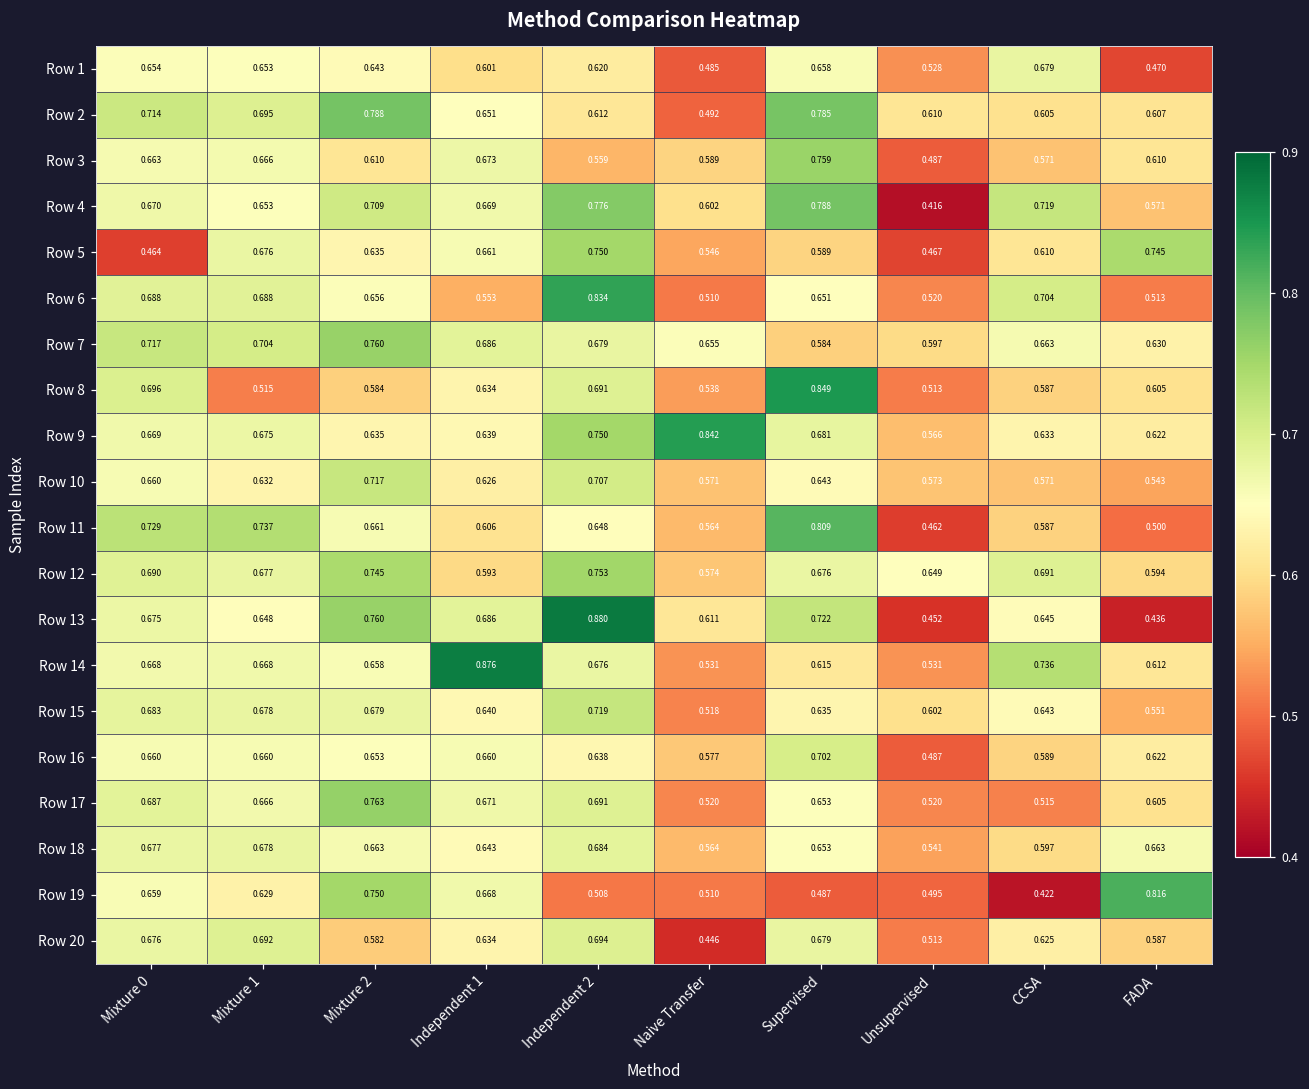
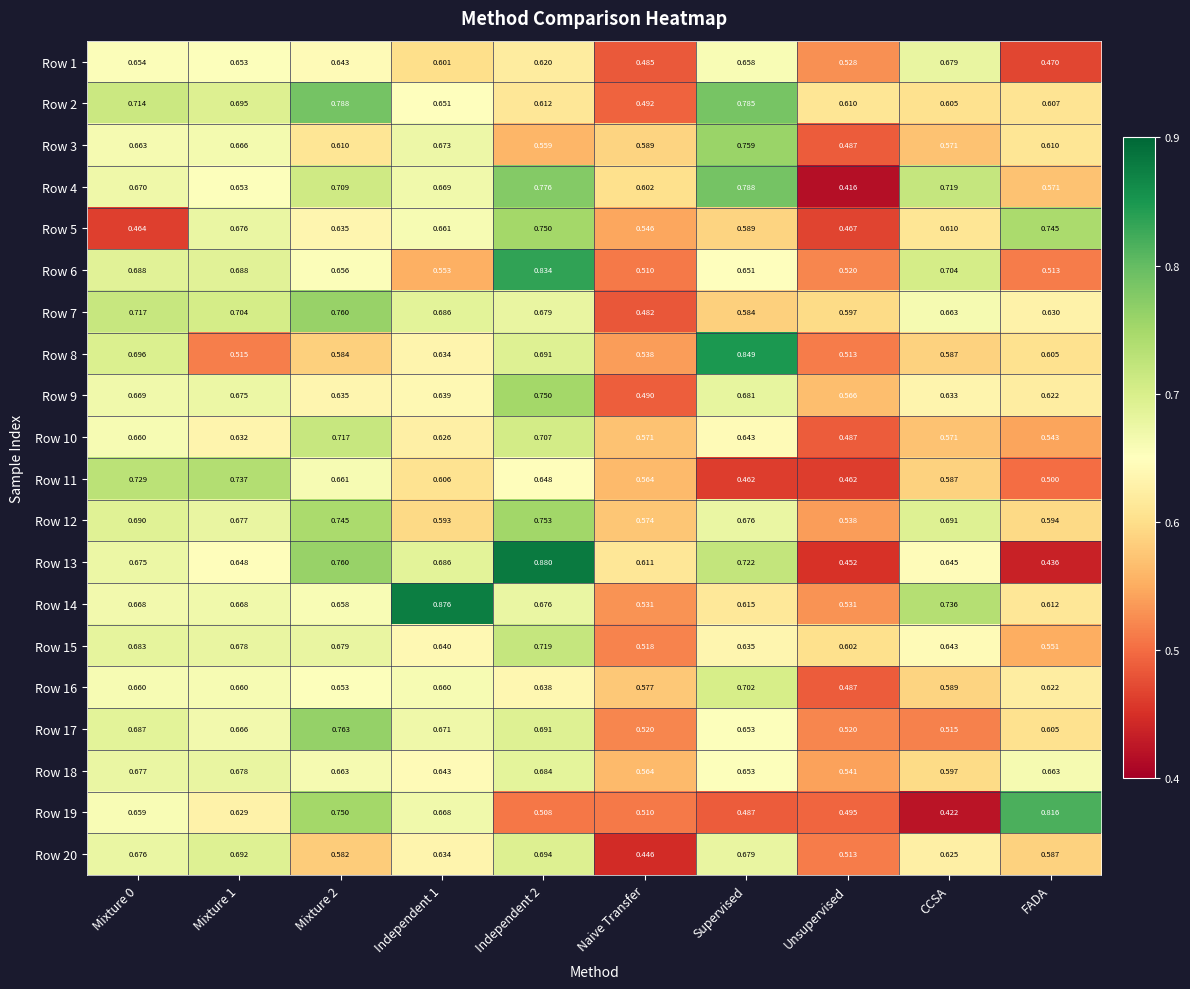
Row 7, Naive Transfer: 0.655 -> 0.482
Row 9, Naive Transfer: 0.842 -> 0.490
Row 10, Unsupervised: 0.573 -> 0.487
Row 11, Supervised: 0.809 -> 0.462
Row 12, Unsupervised: 0.649 -> 0.538
